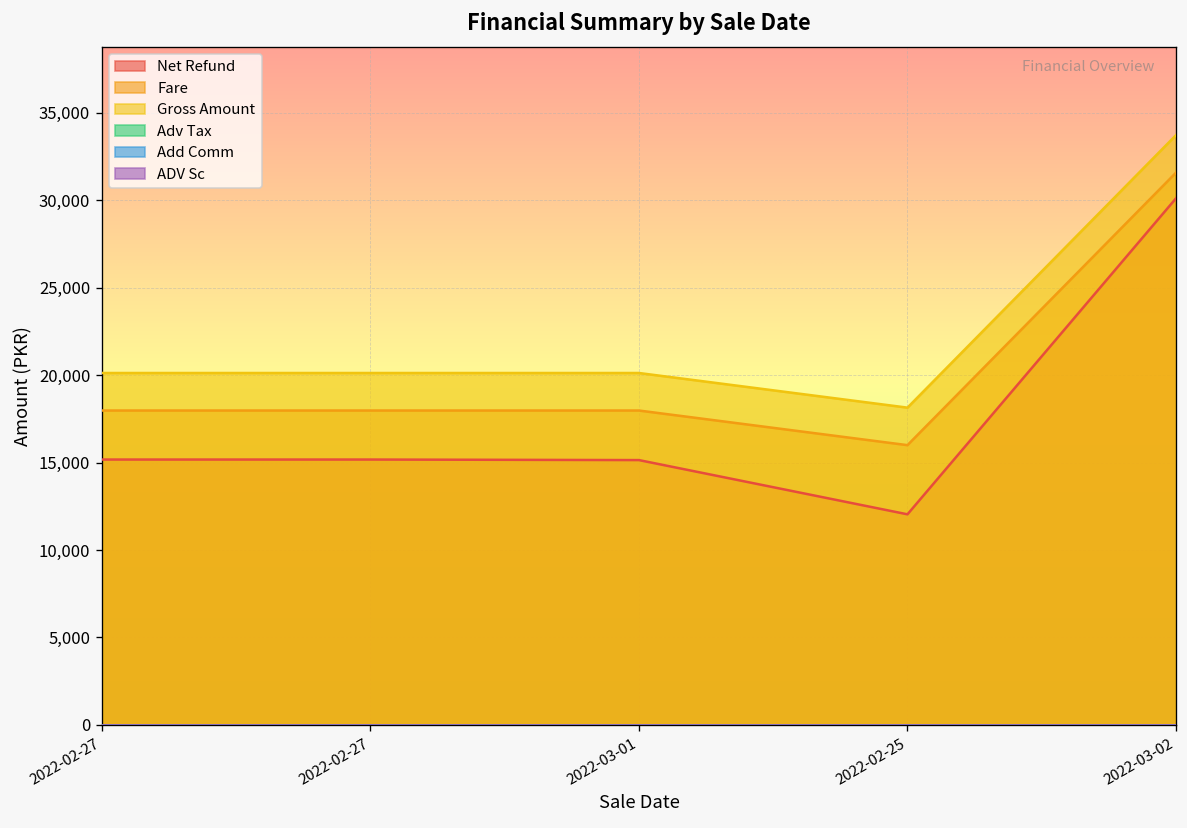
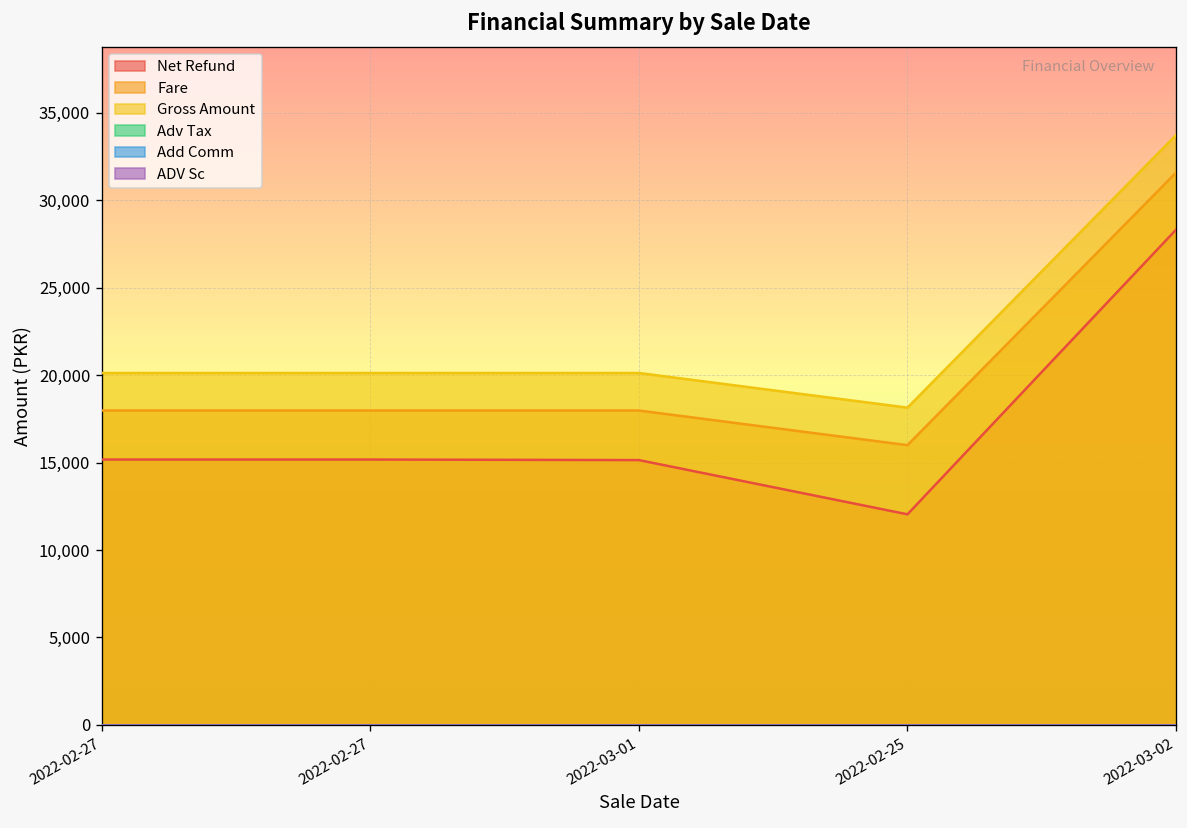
Net Refund, 2022-03-02: 30,100 -> 28,300
